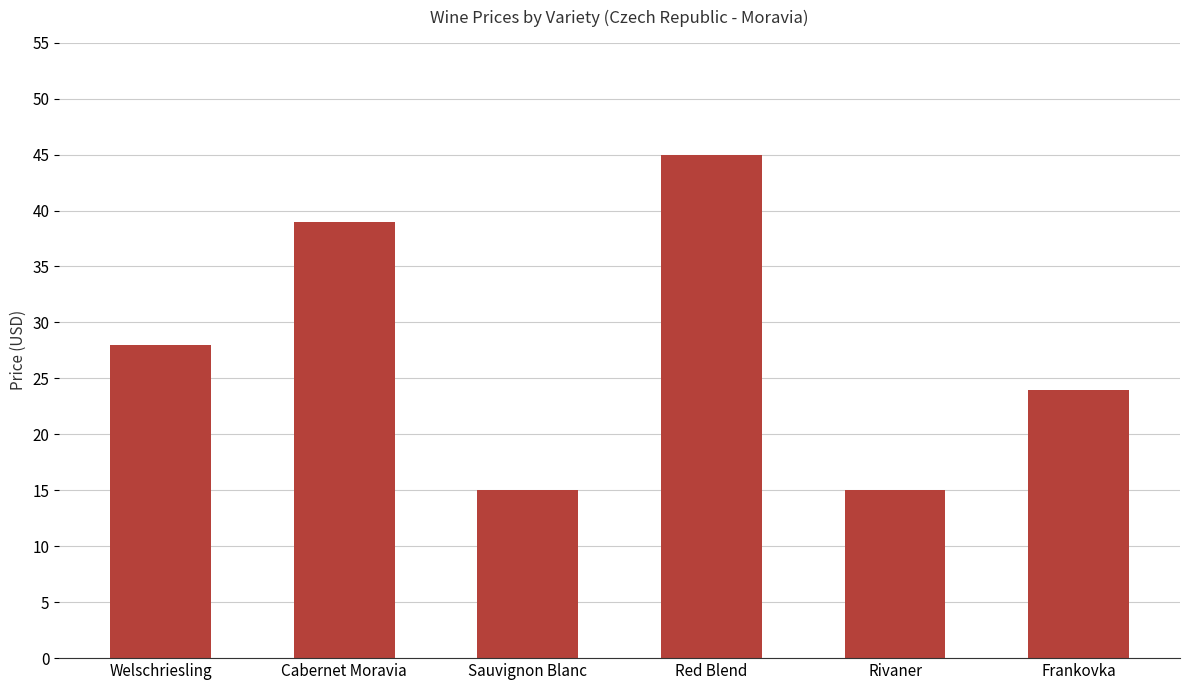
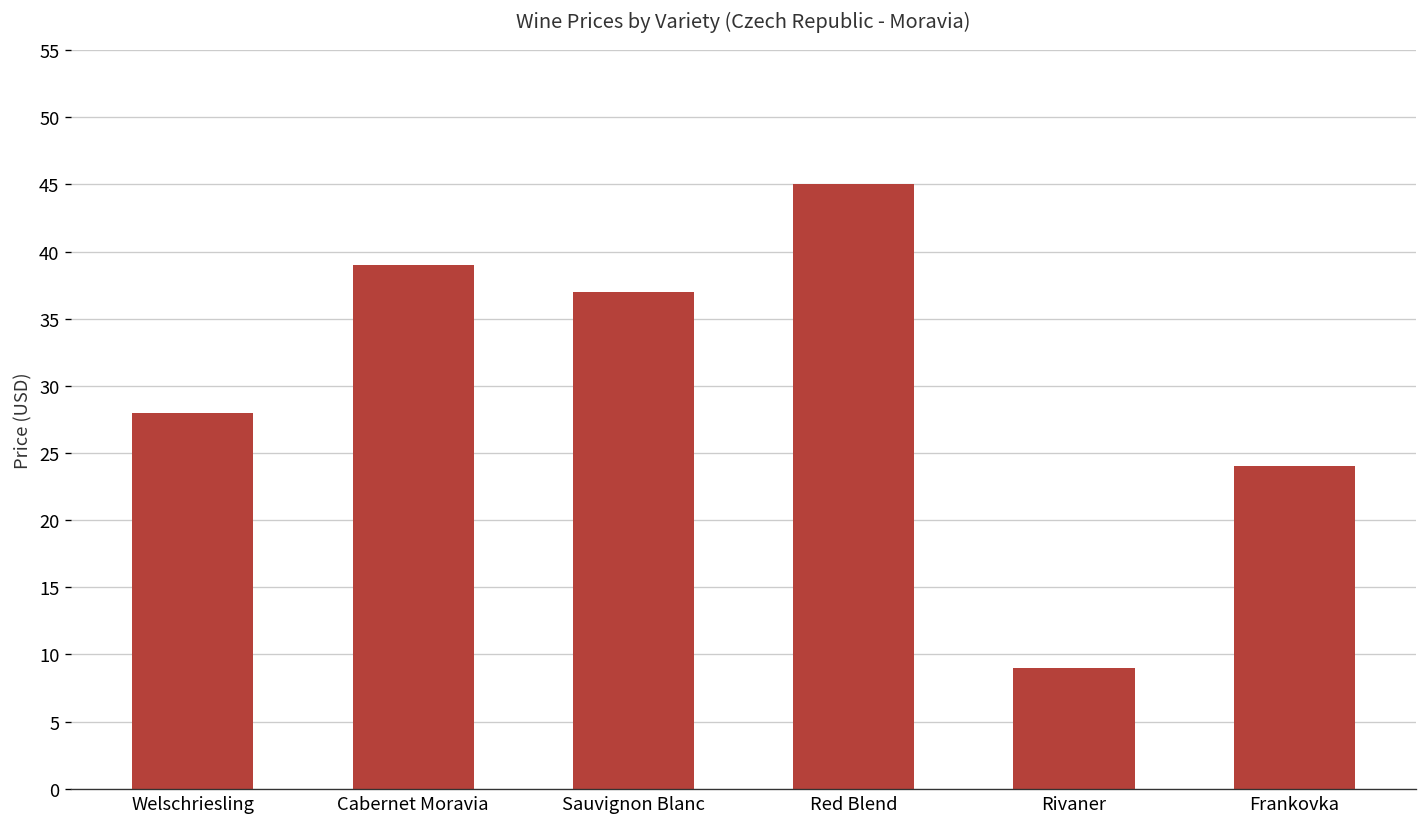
Sauvignon Blanc: 15 -> 37
Rivaner: 15 -> 9
